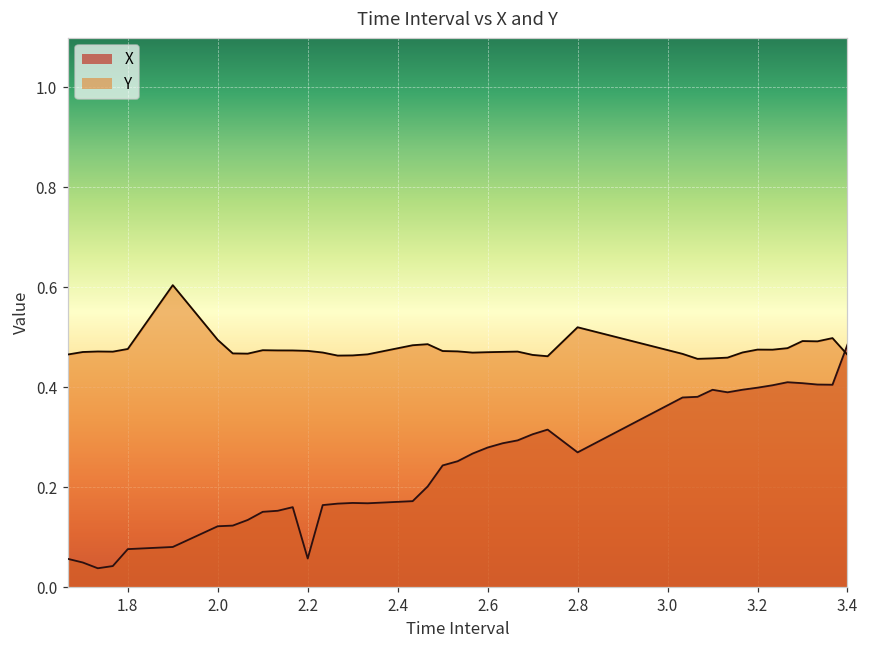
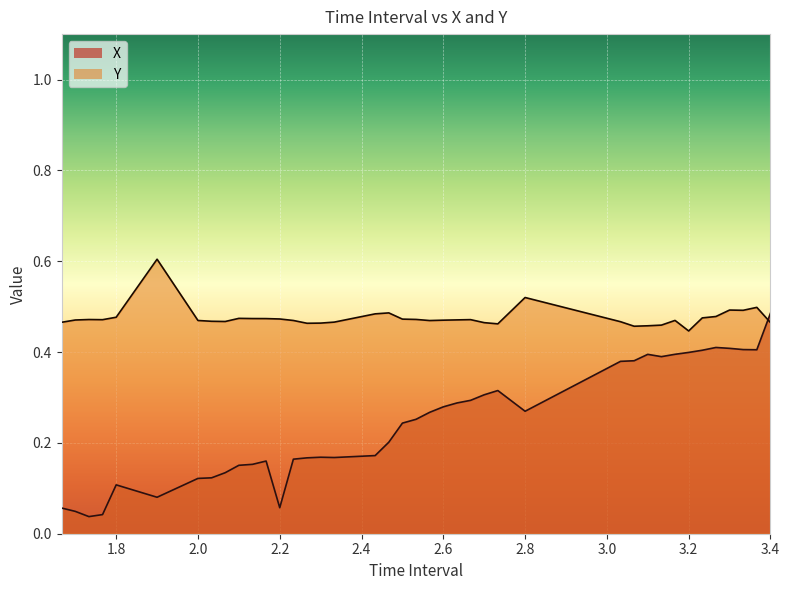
X, 1.8: 0.08 -> 0.11
Y, 2.0: 0.49 -> 0.47
Y, 3.2: 0.48 -> 0.45
